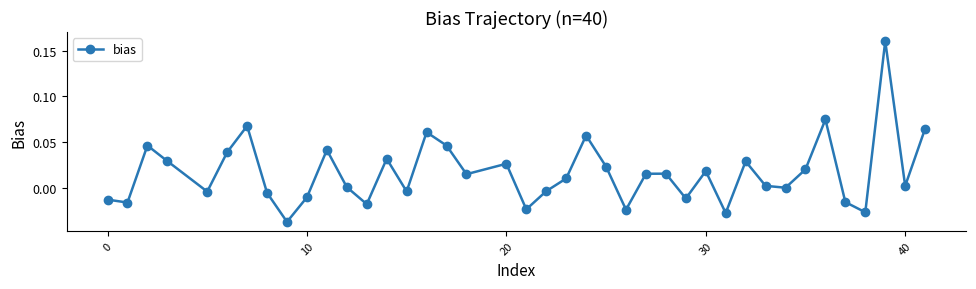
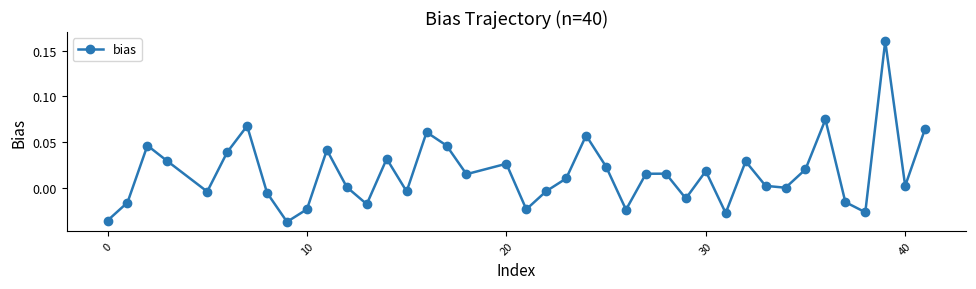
0: -0.01 -> -0.04
10: -0.01 -> -0.02
